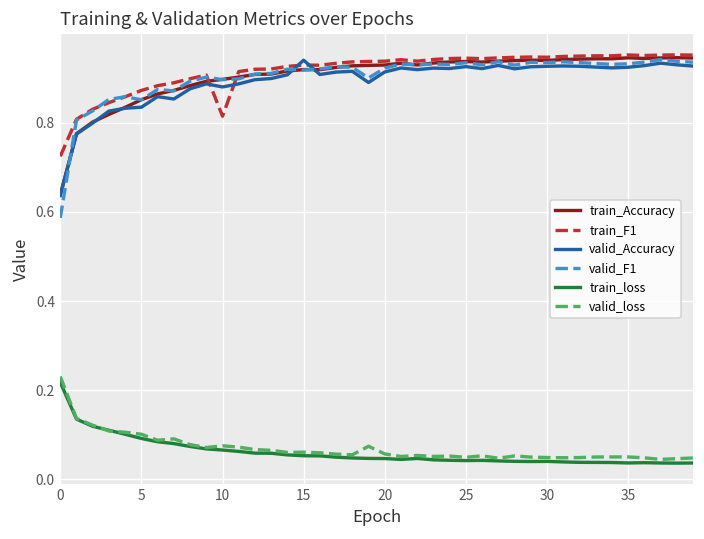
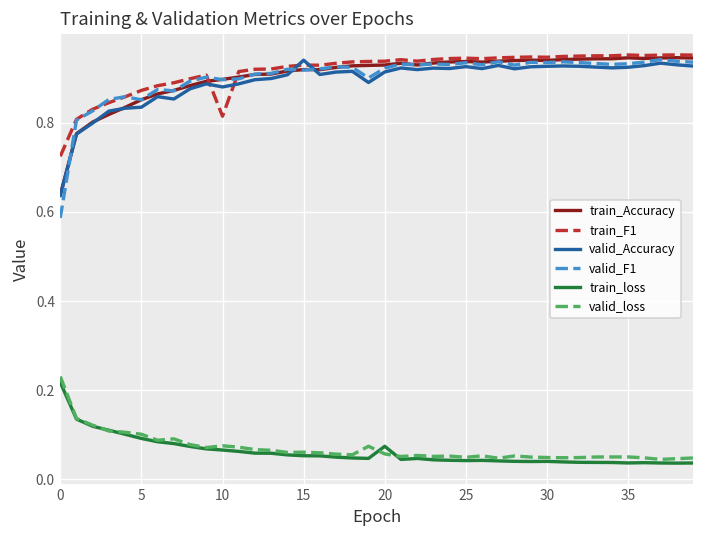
train_loss, 20: 0.05 -> 0.07
